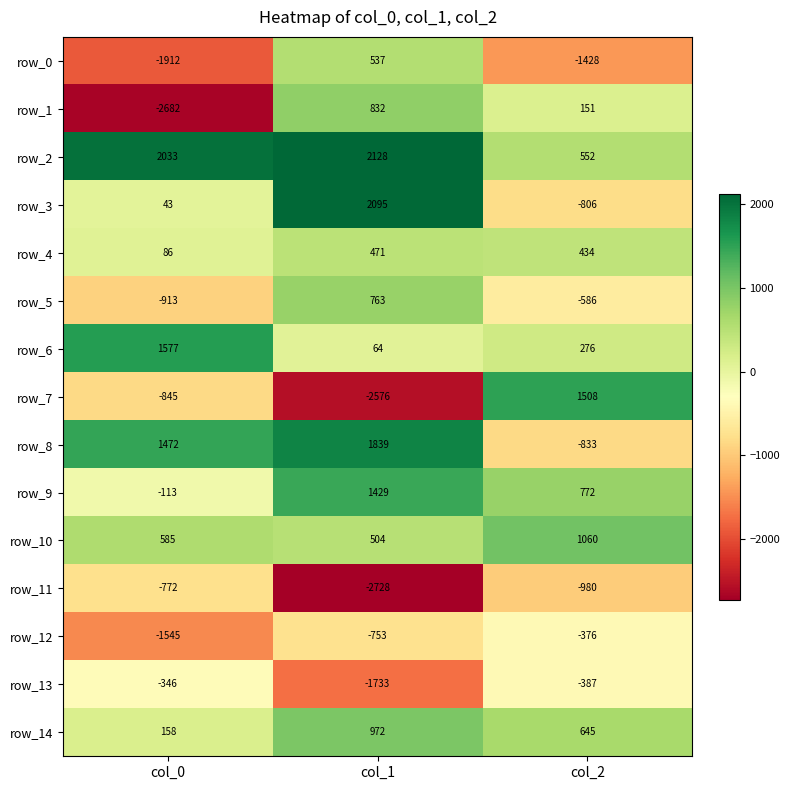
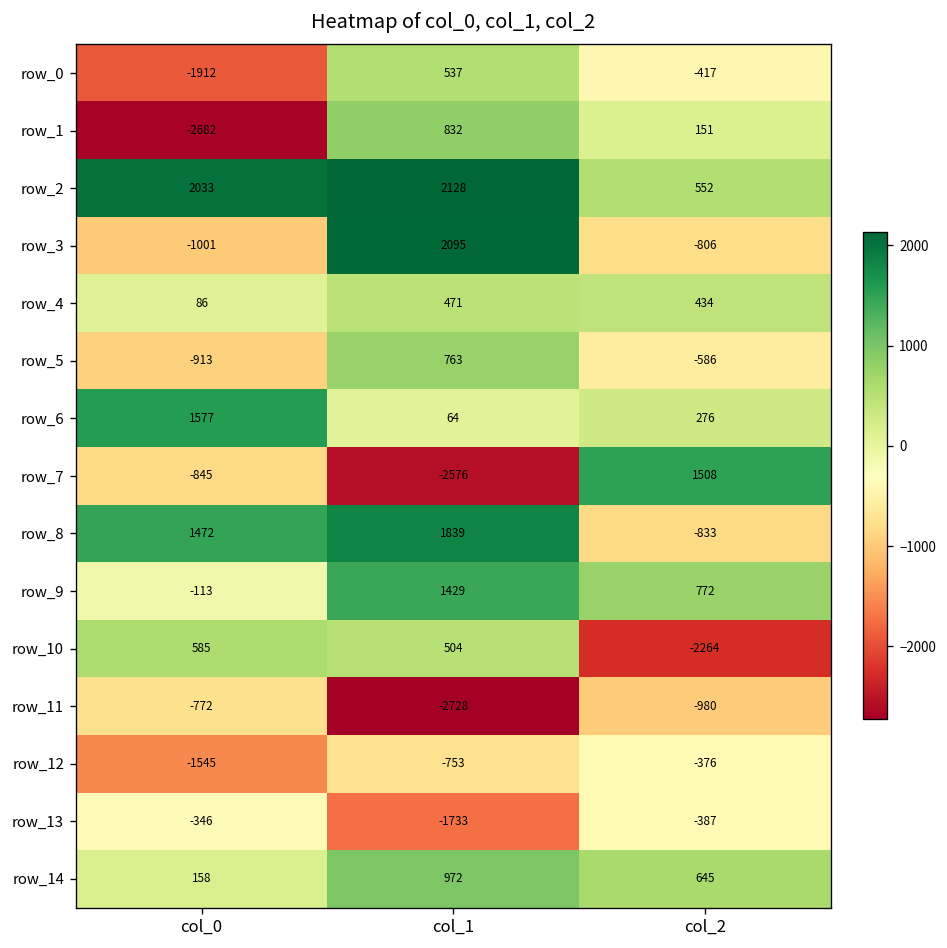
row_0, col_2: -1428 -> -417
row_3, col_0: 43 -> -1001
row_10, col_2: 1060 -> -2264
